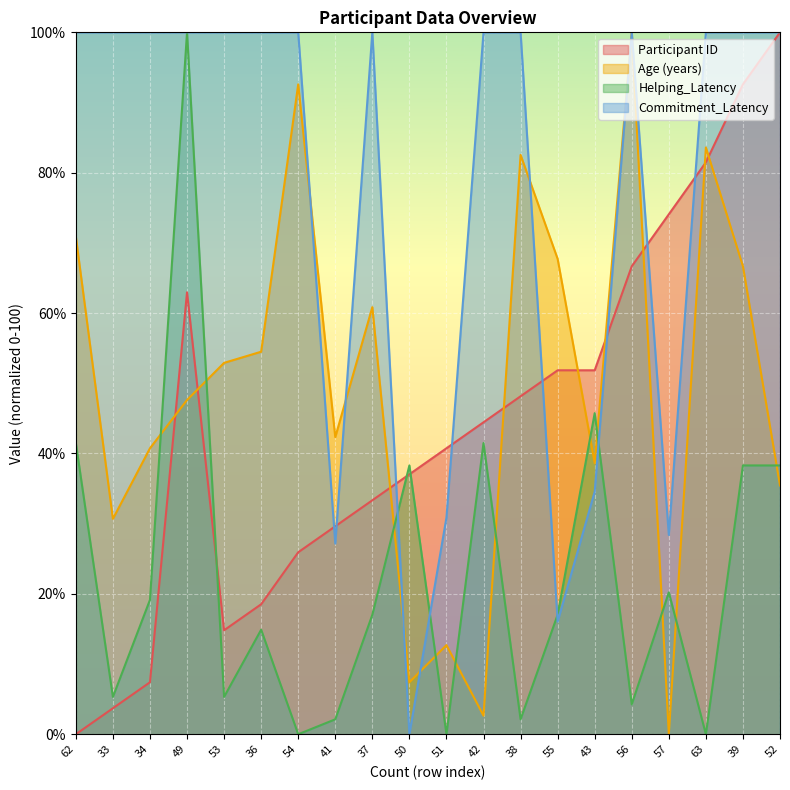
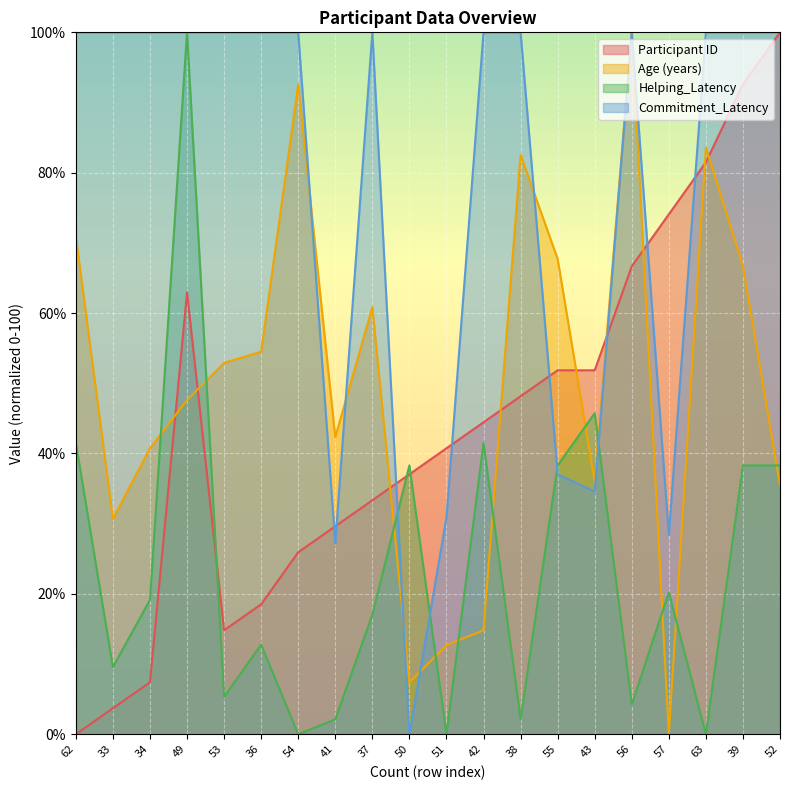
Helping_Latency, 33: 5% -> 10%
Helping_Latency, 36: 15% -> 13%
Age (years), 42: 3% -> 15%
Helping_Latency, 55: 17% -> 38%
Commitment_Latency, 55: 16% -> 37%
Age (years), 43: 39% -> 36%
